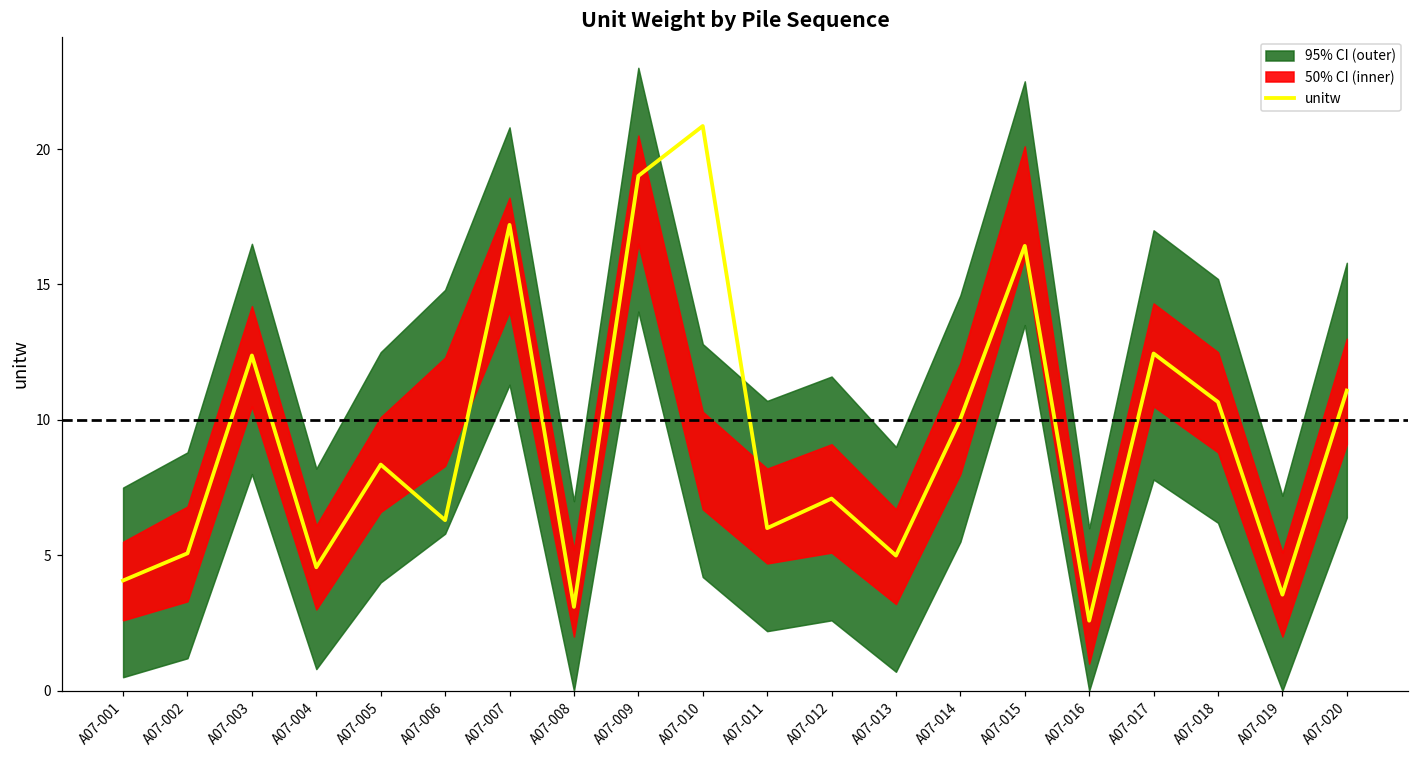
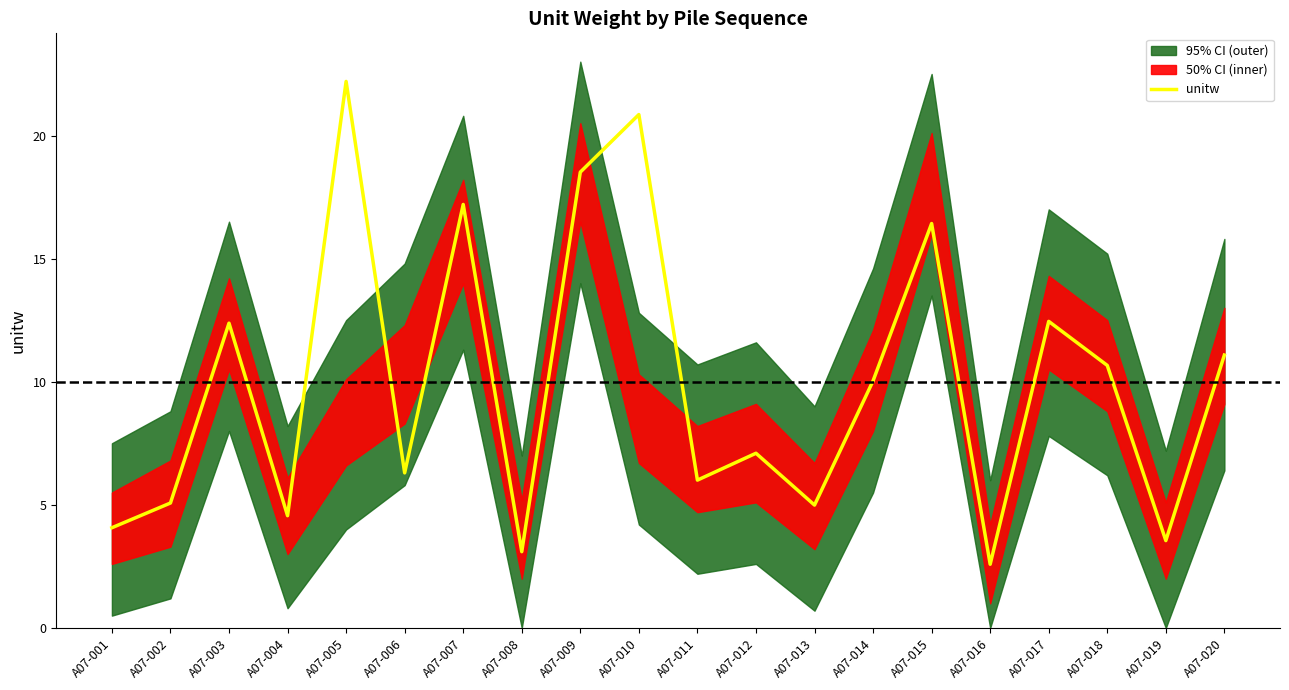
unitw, A07-005: 8.4 -> 22.2
unitw, A07-009: 19.0 -> 18.5
